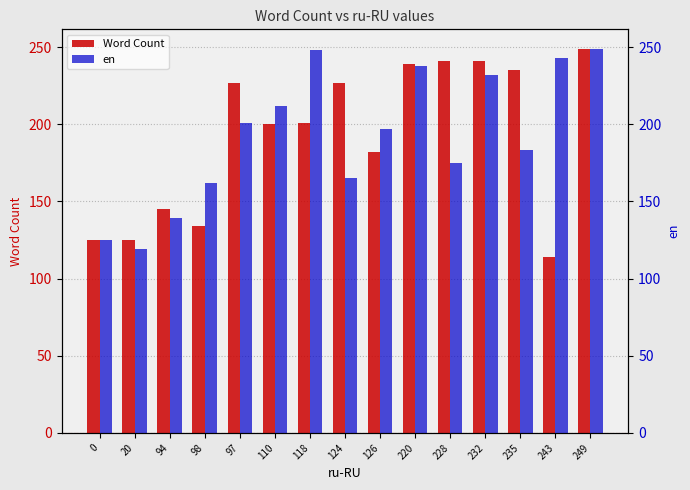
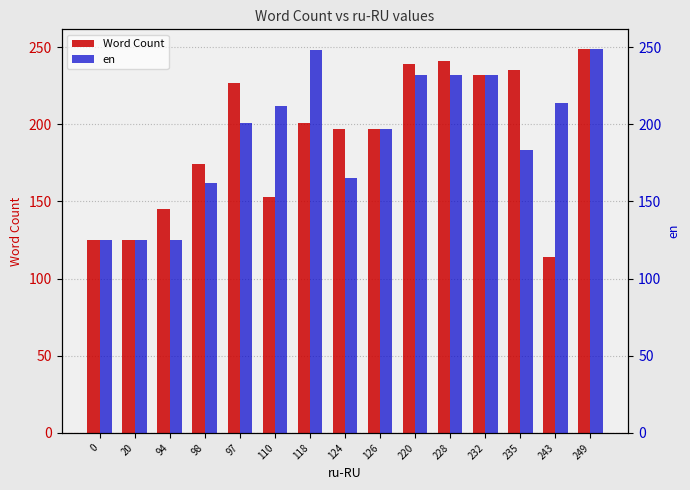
Word Count, 98: 134 -> 174
Word Count, 110: 200 -> 153
Word Count, 124: 227 -> 197
Word Count, 126: 182 -> 197
Word Count, 232: 241 -> 232
en, 20: 119 -> 125
en, 94: 139 -> 125
en, 220: 238 -> 232
en, 228: 175 -> 232
en, 243: 243 -> 214
